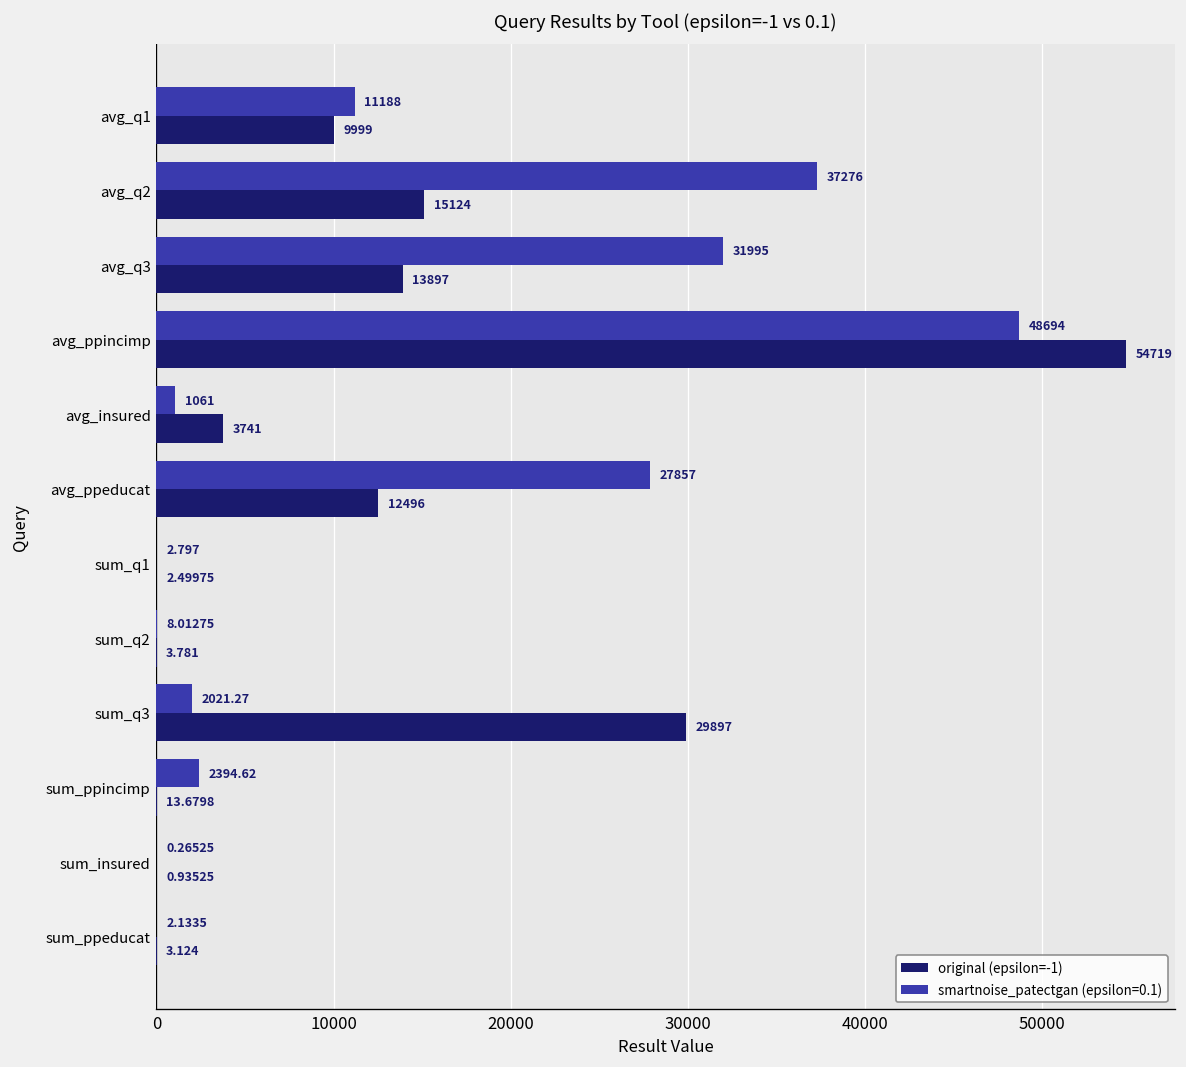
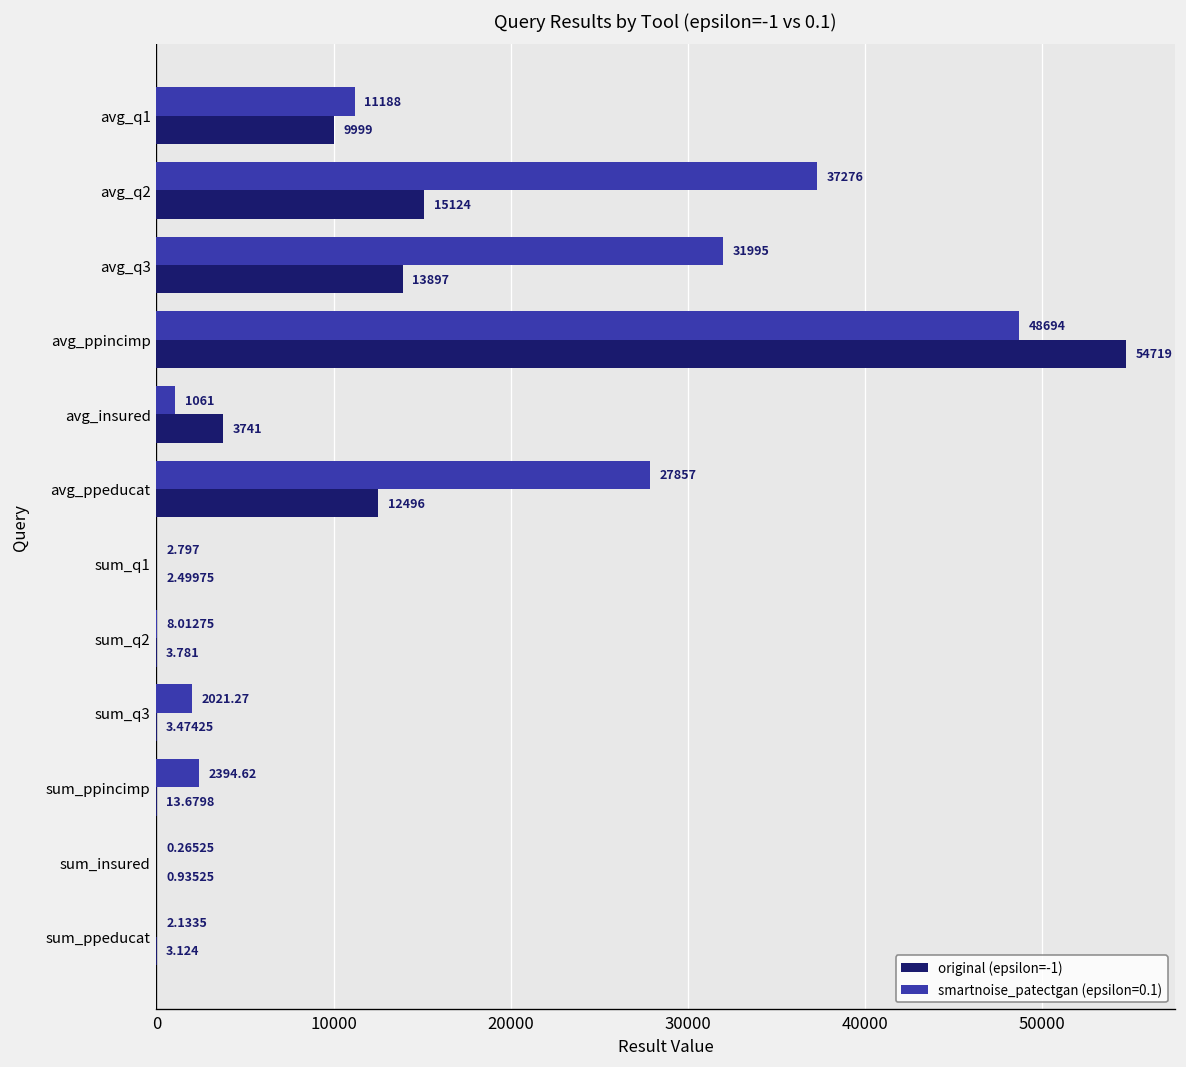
original (epsilon=-1), sum_q3: 29897 -> 3.47425
